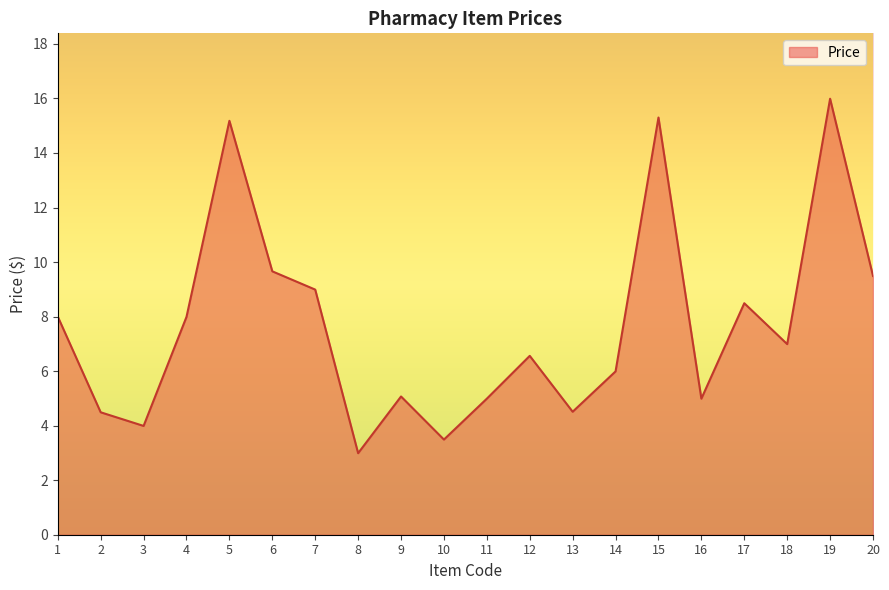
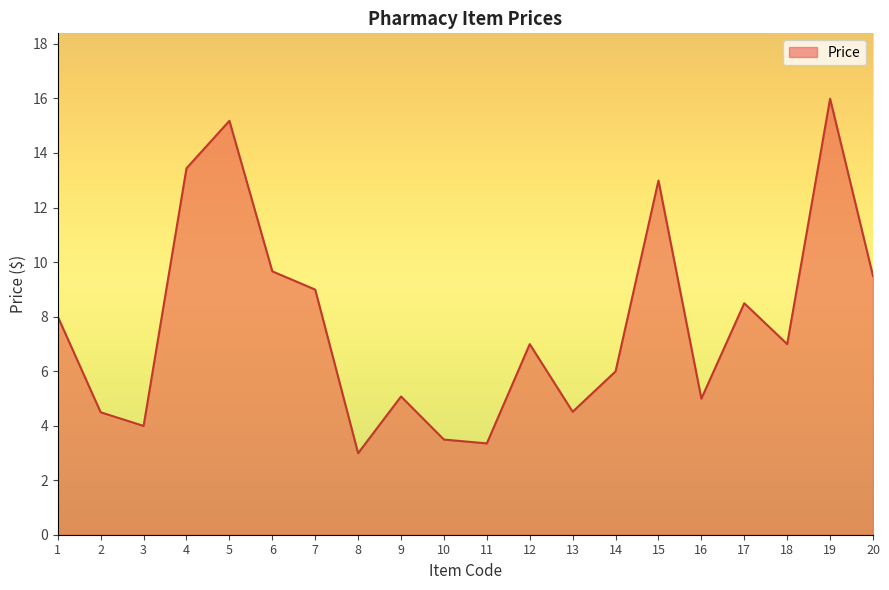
4: 8.0 -> 13.4
11: 5.0 -> 3.4
12: 6.6 -> 7.0
15: 15.3 -> 13.0
